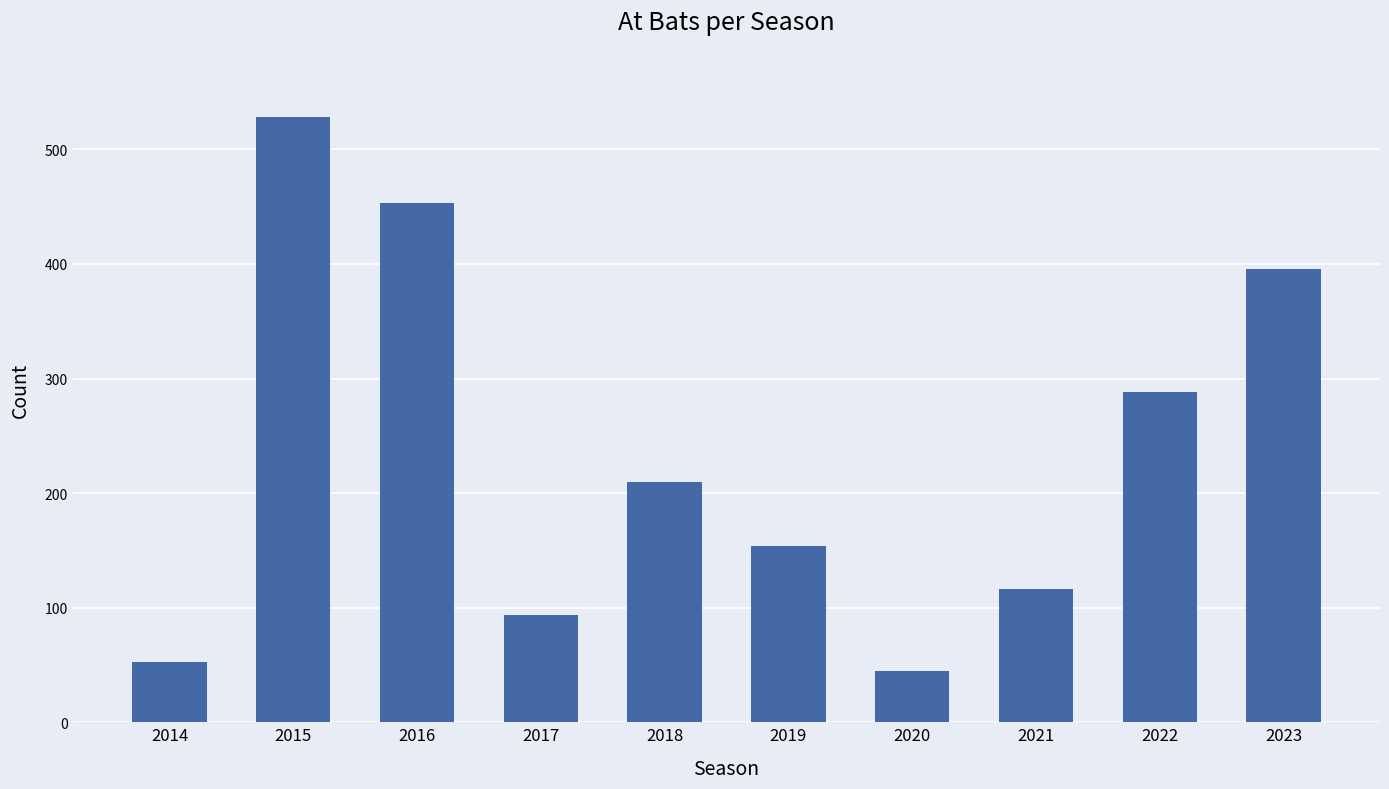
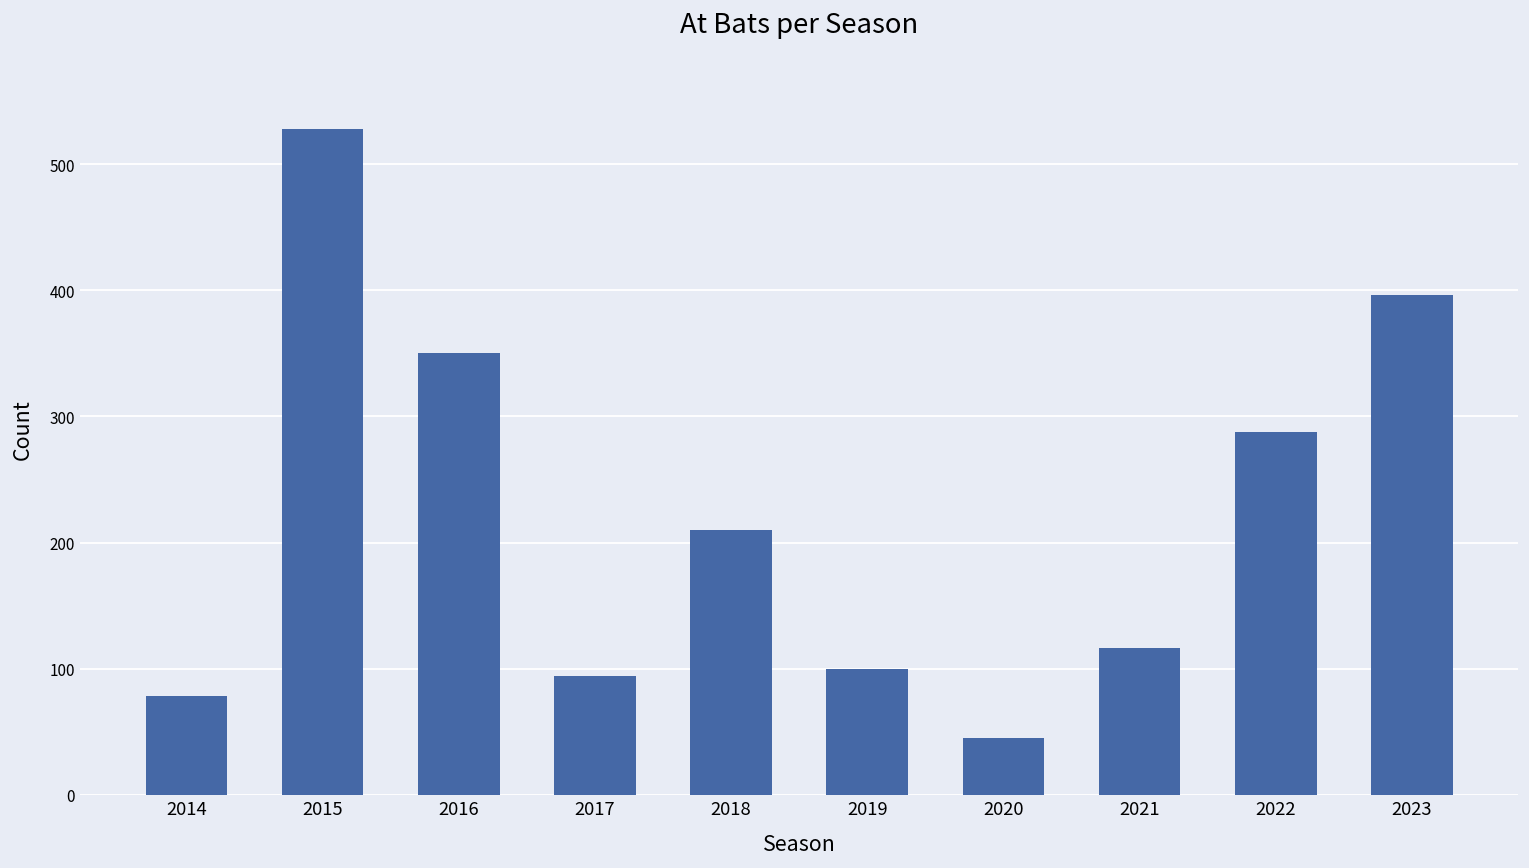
2014: 53 -> 78
2016: 453 -> 350
2019: 154 -> 100
